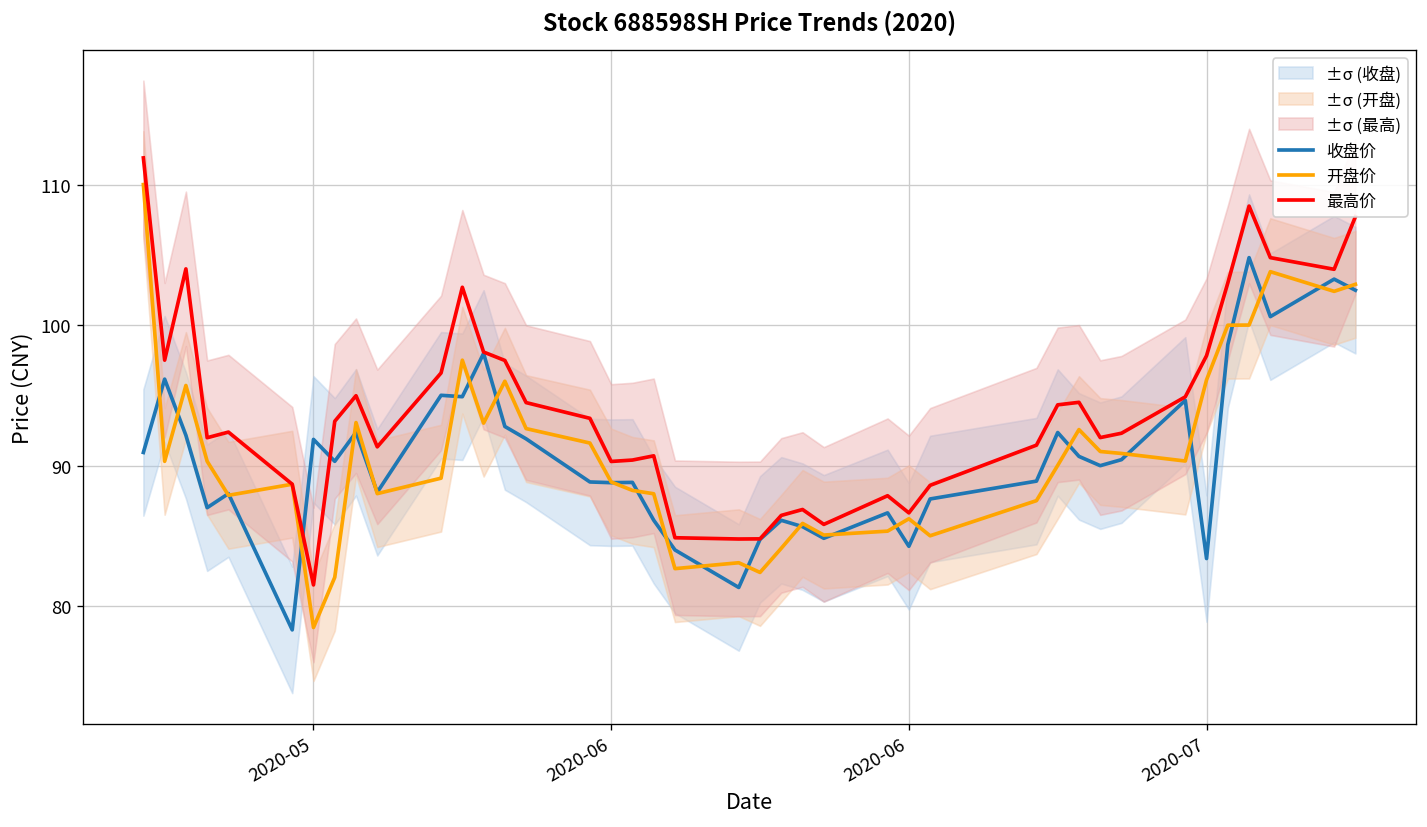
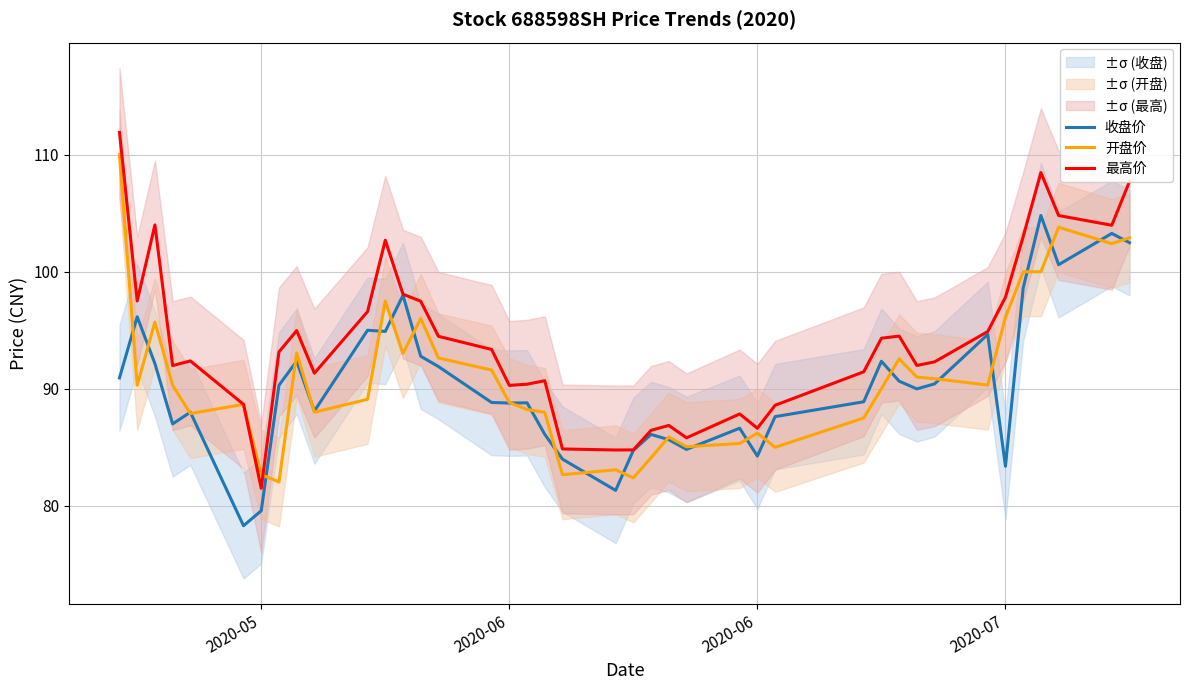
收盘价, 2020-05: 91.9 -> 79.6
开盘价, 2020-05: 78.5 -> 82.7
